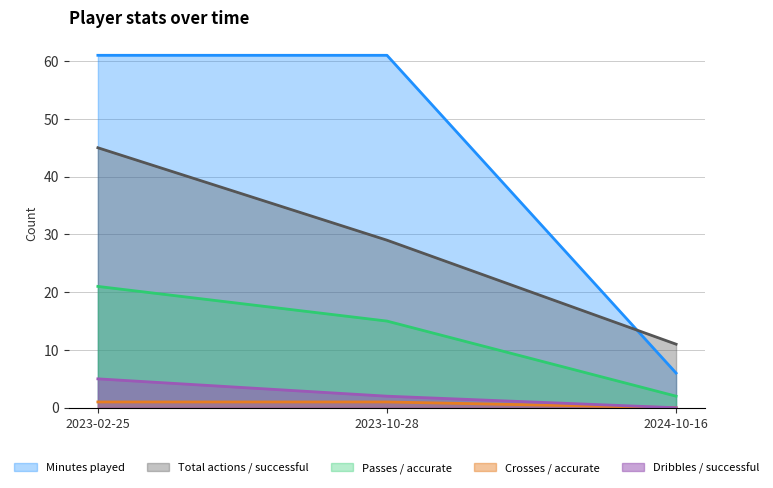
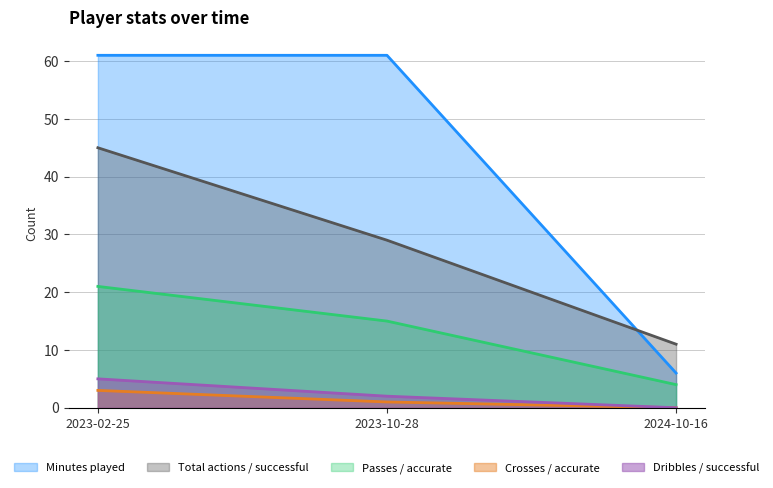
Crosses / accurate, 2023-02-25: 1 -> 3
Passes / accurate, 2024-10-16: 2 -> 4
